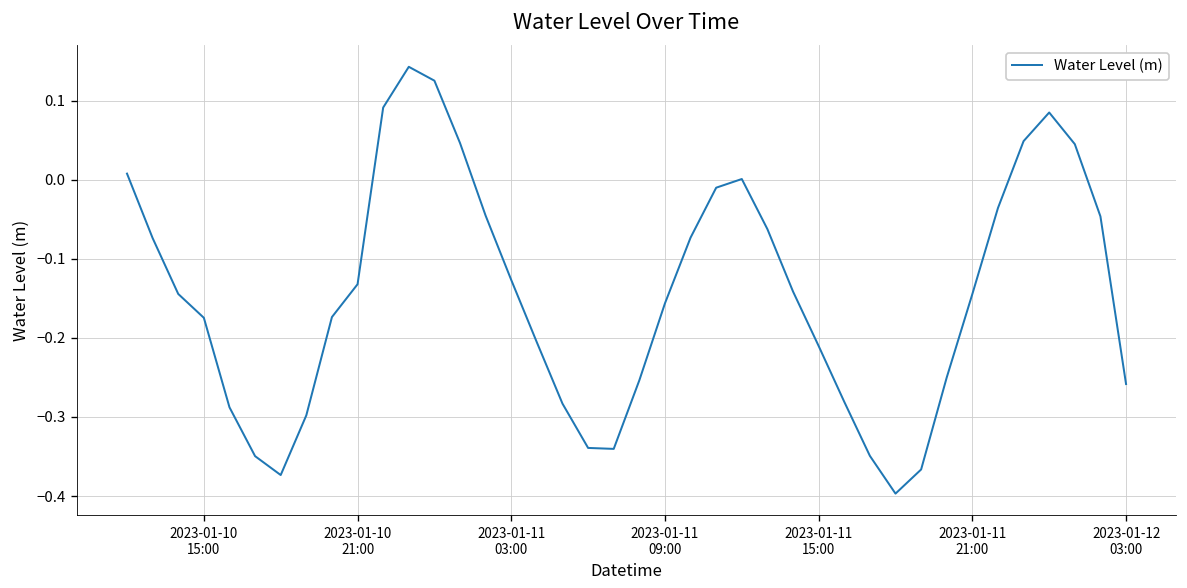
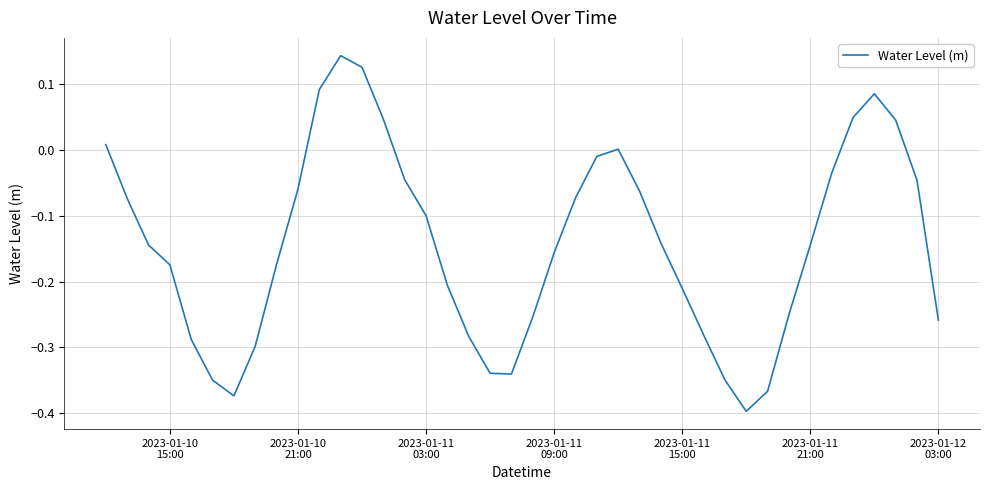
2023-01-10 21:00: -0.13 -> -0.06
2023-01-11 03:00: -0.13 -> -0.10
